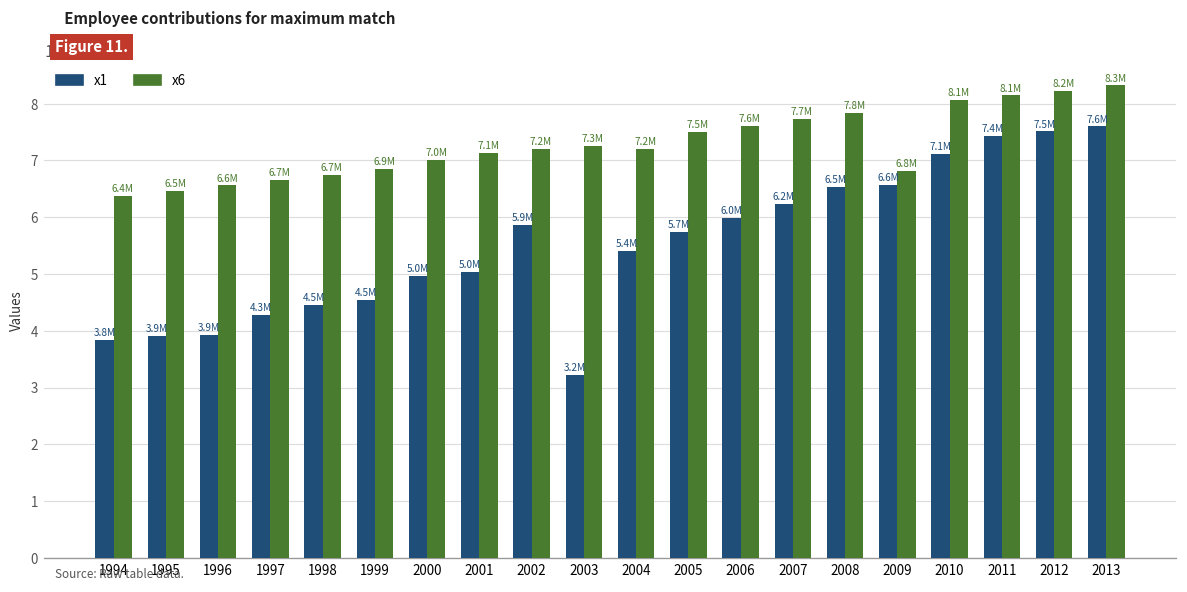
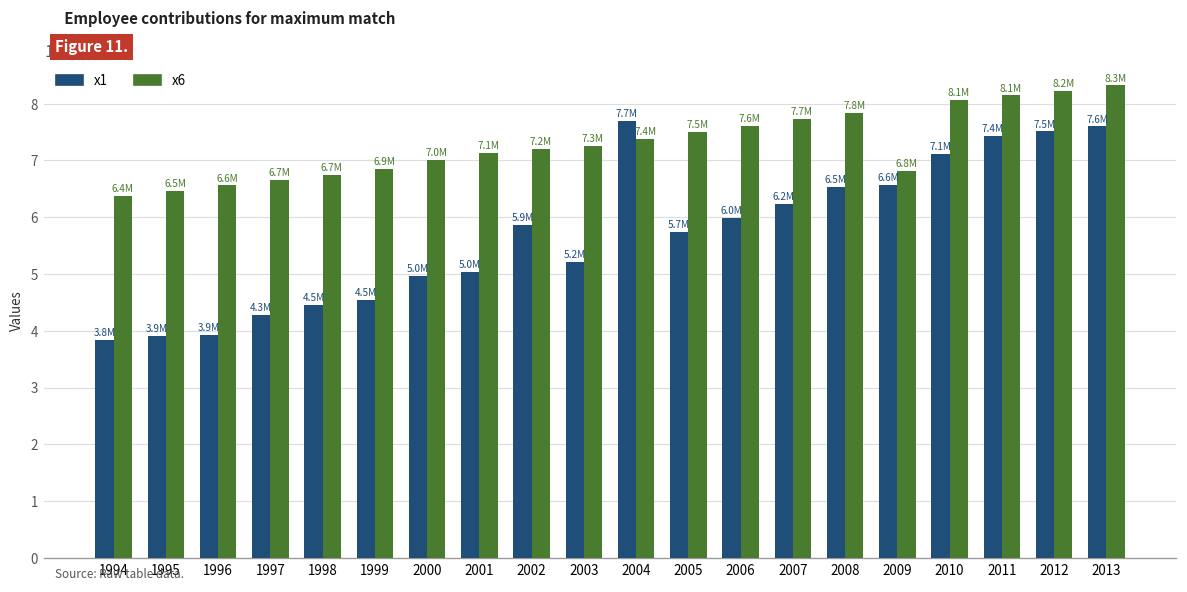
x1, 2003: 3.2M -> 5.2M
x1, 2004: 5.4M -> 7.7M
x6, 2004: 7.2M -> 7.4M
